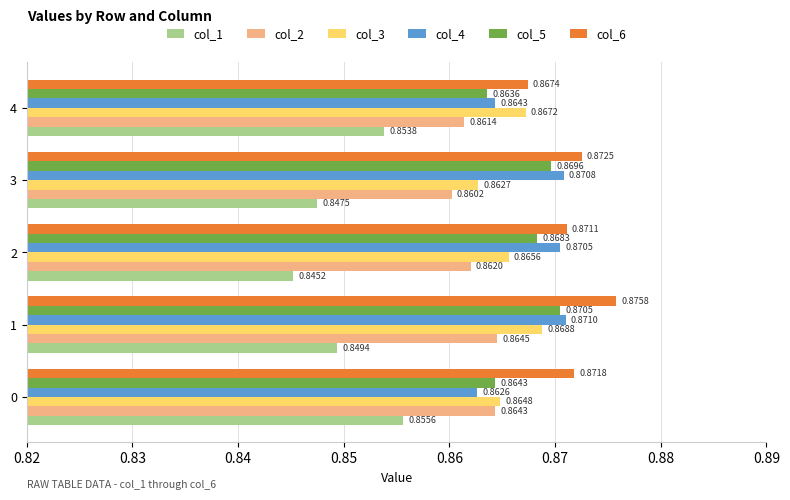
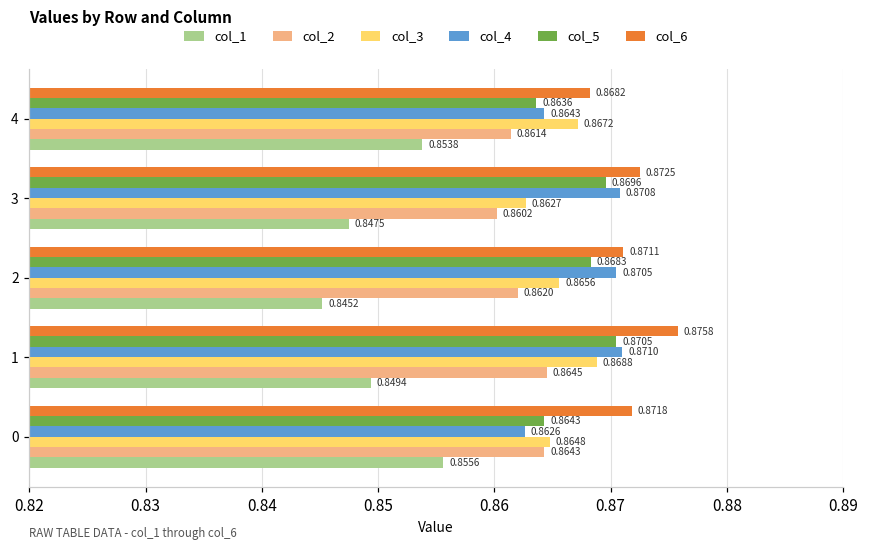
col_6, 4: 0.8674 -> 0.8682
